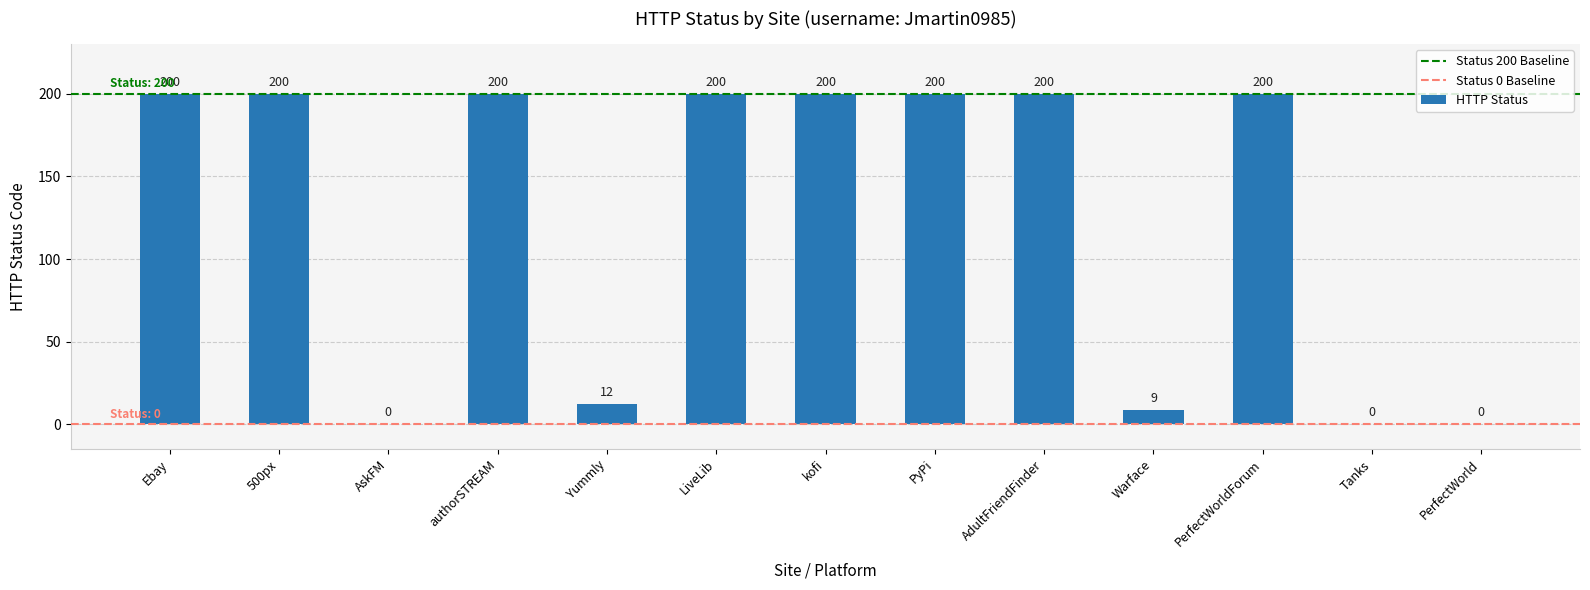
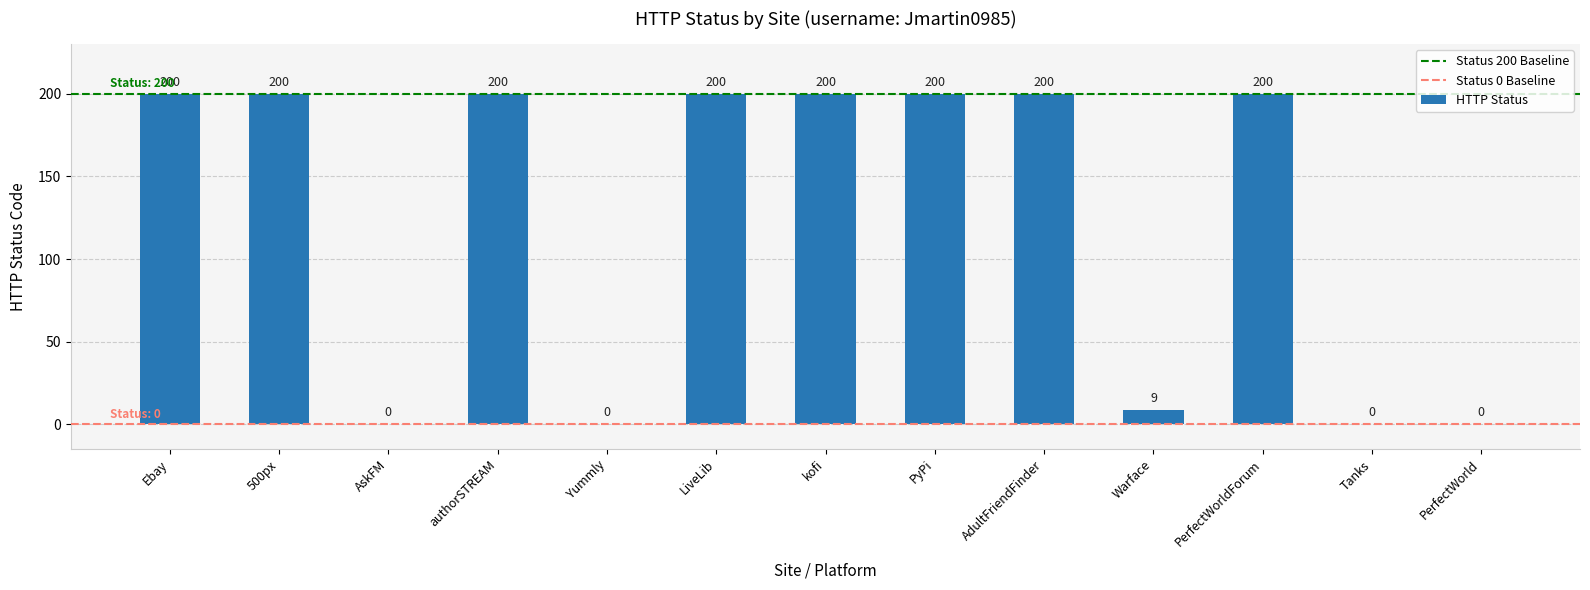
Yummly: 12 -> 0
